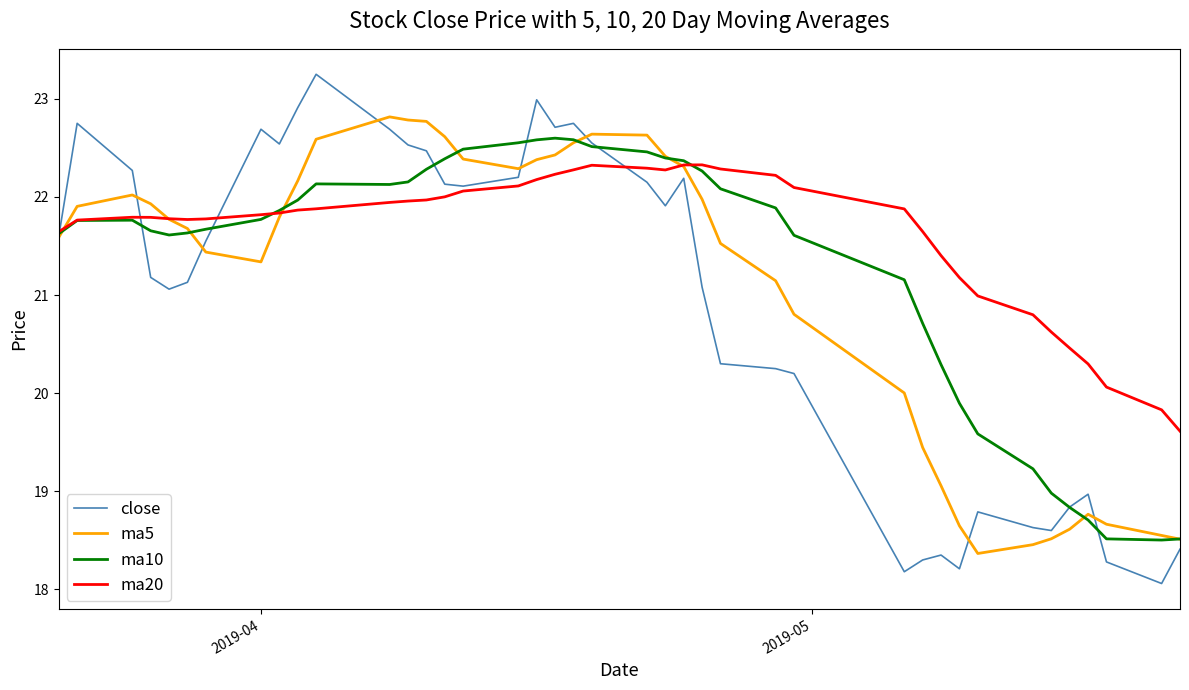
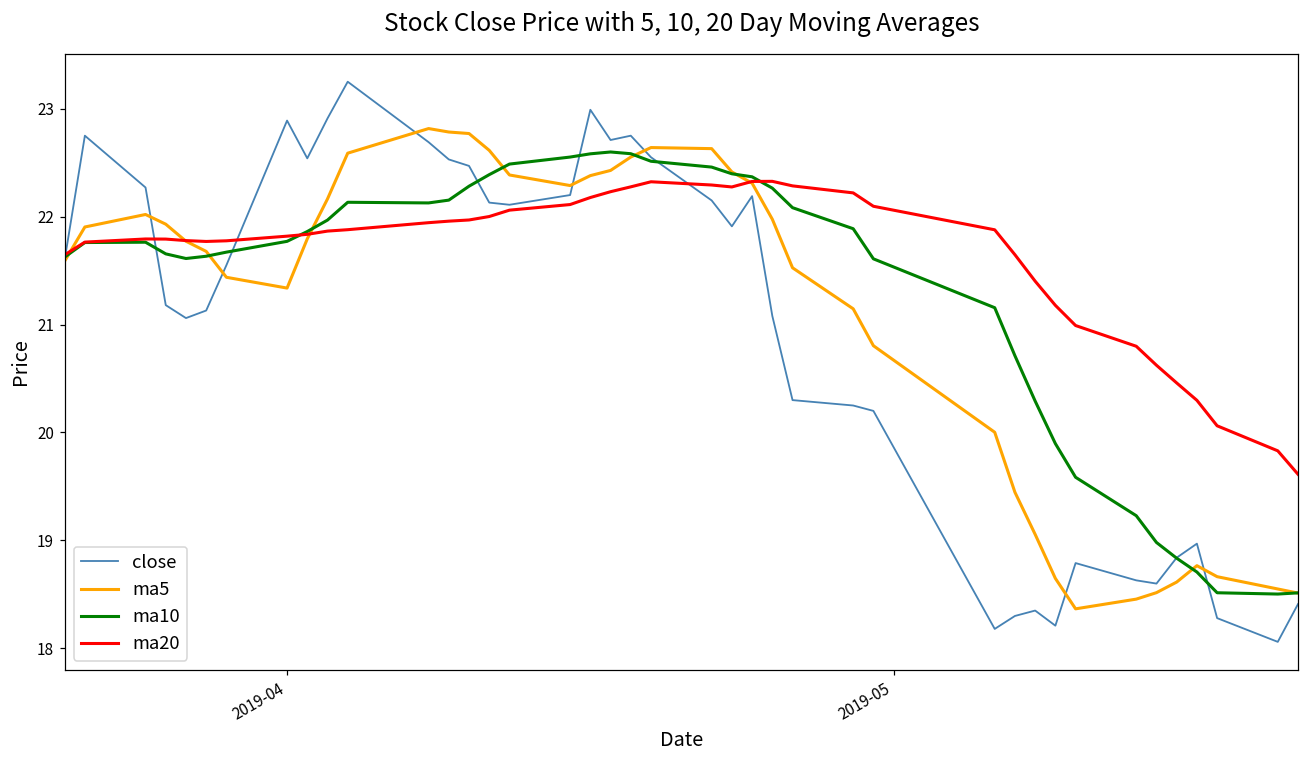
close, 2019-04: 22.7 -> 22.9
